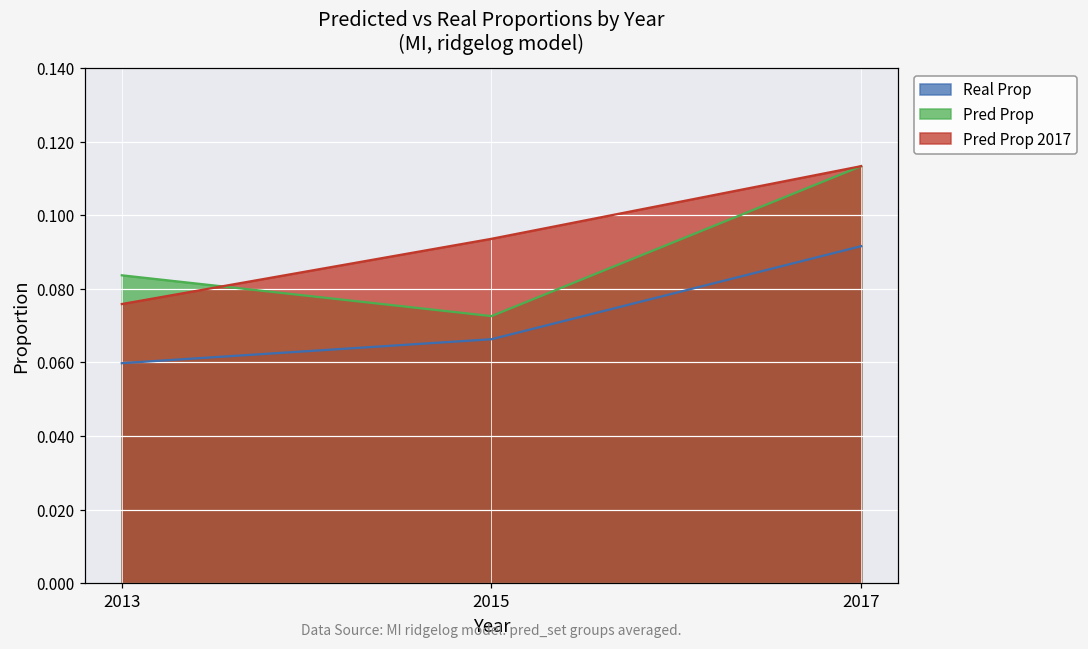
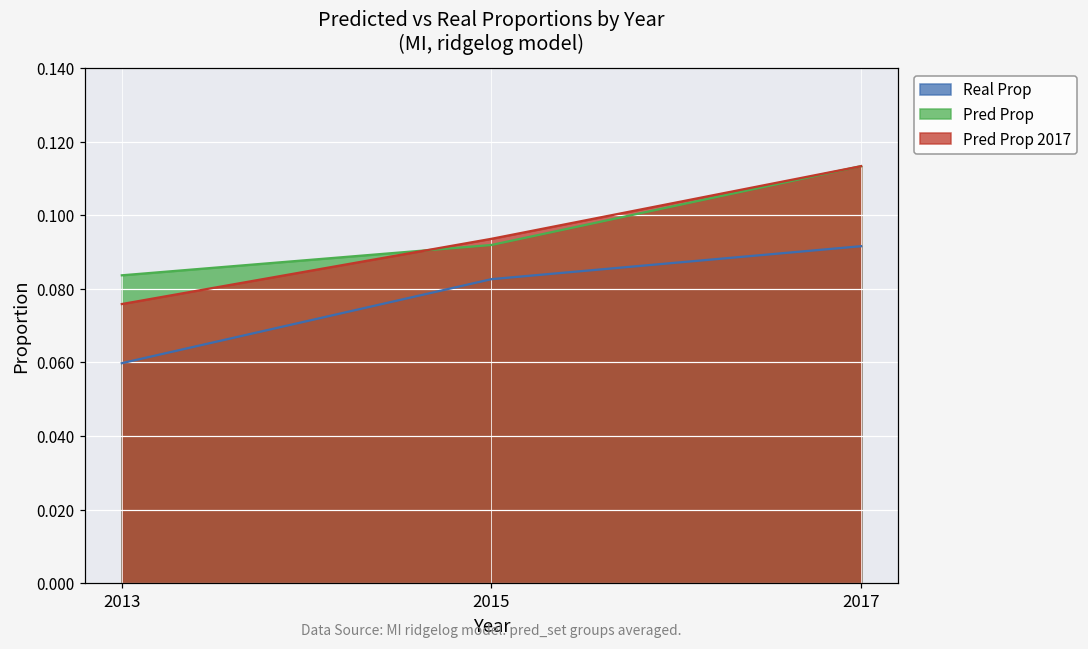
Real Prop, 2015: 0.066 -> 0.083
Pred Prop, 2015: 0.073 -> 0.092
